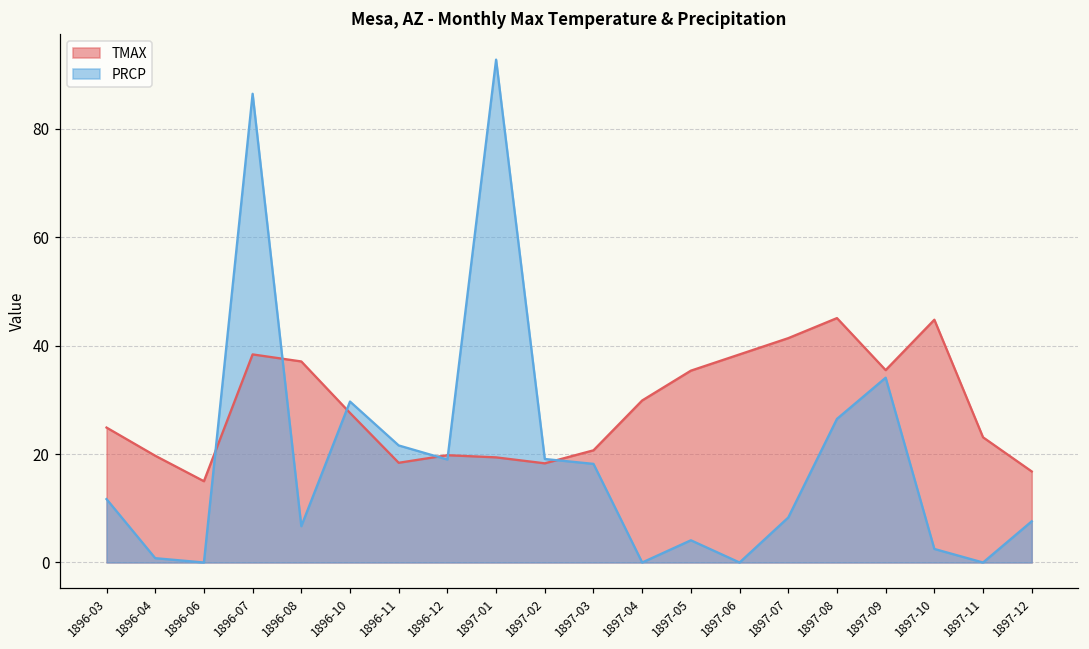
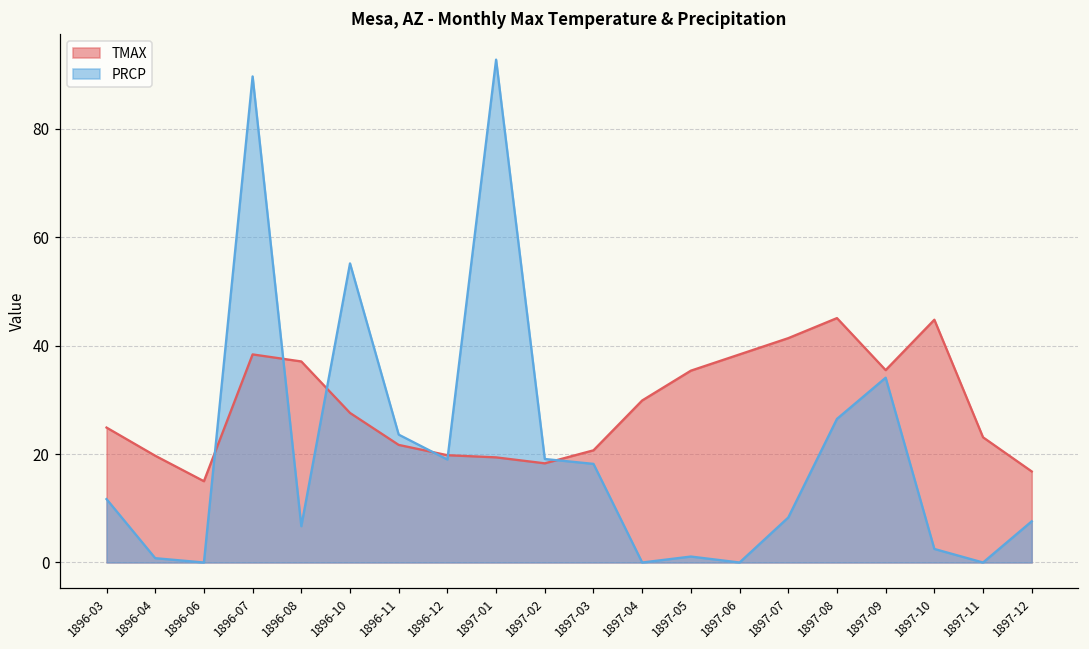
PRCP, 1896-07: 87 -> 90
PRCP, 1896-10: 30 -> 55
TMAX, 1896-11: 18 -> 22
PRCP, 1896-11: 22 -> 24
PRCP, 1897-05: 4 -> 1
